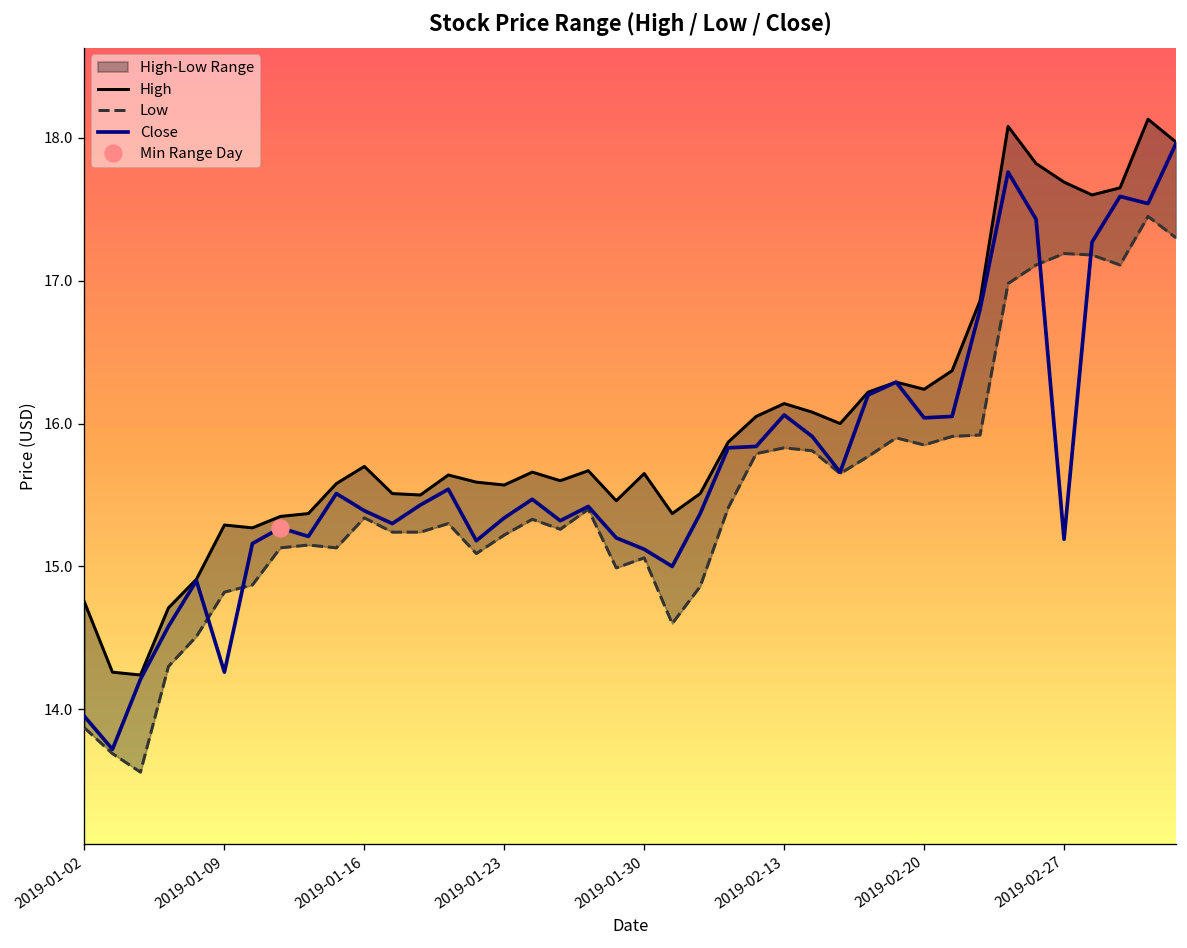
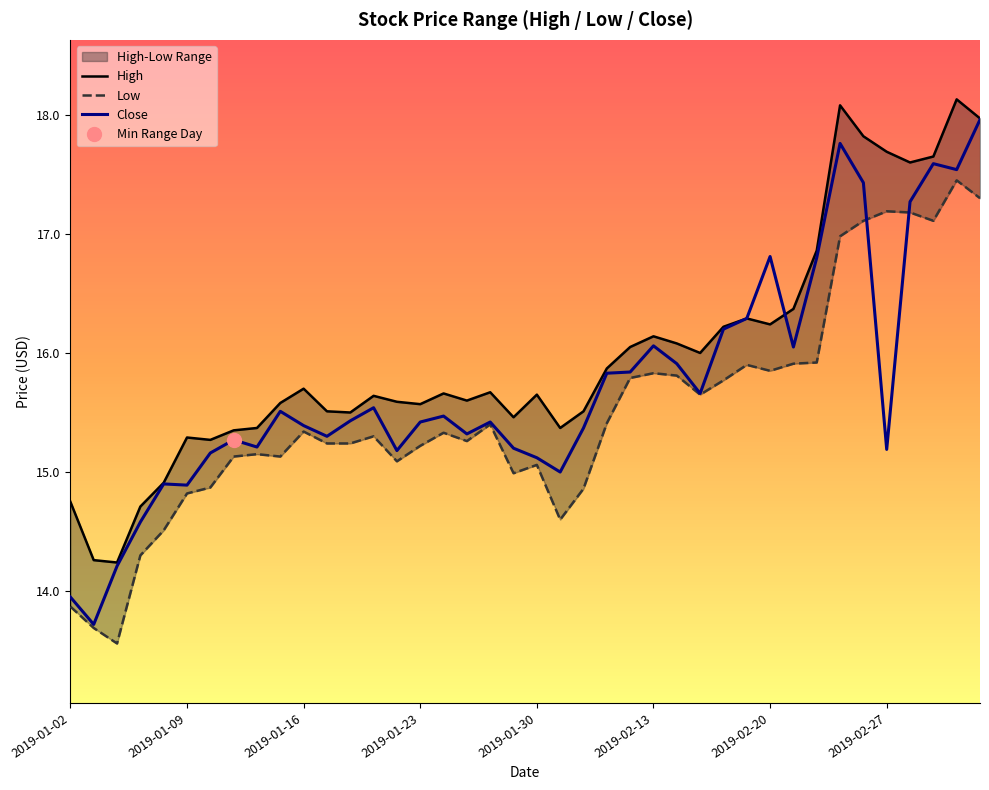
Close, 2019-01-09: 14.26 -> 14.89
Close, 2019-01-23: 15.34 -> 15.42
Close, 2019-02-20: 16.04 -> 16.81
